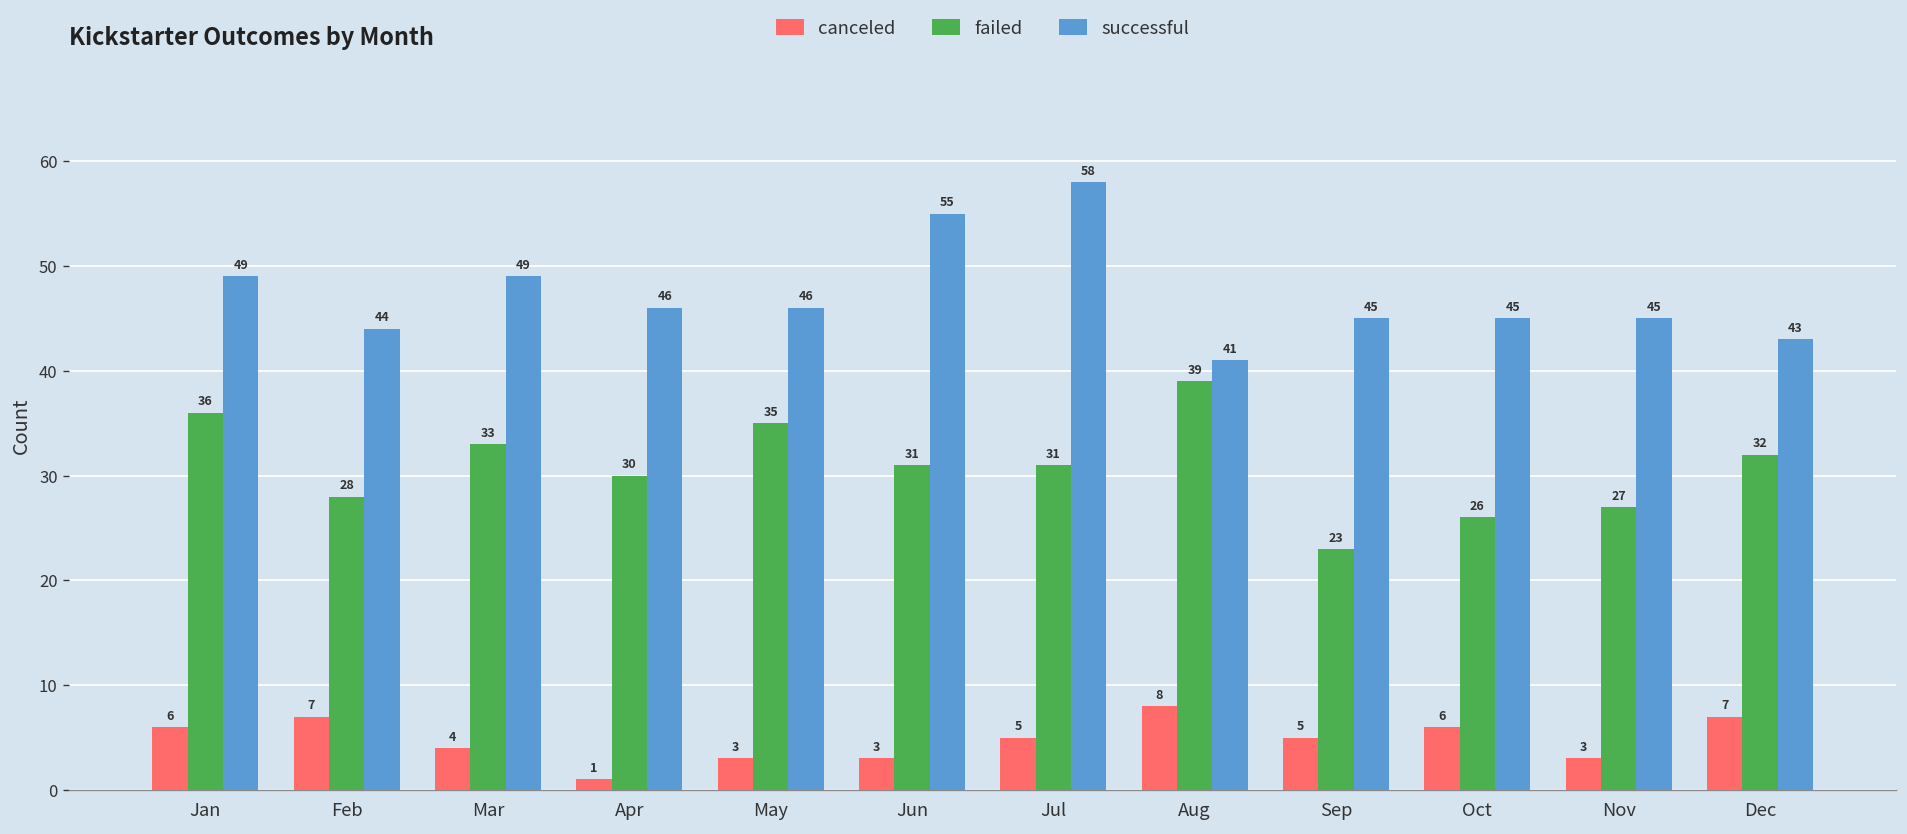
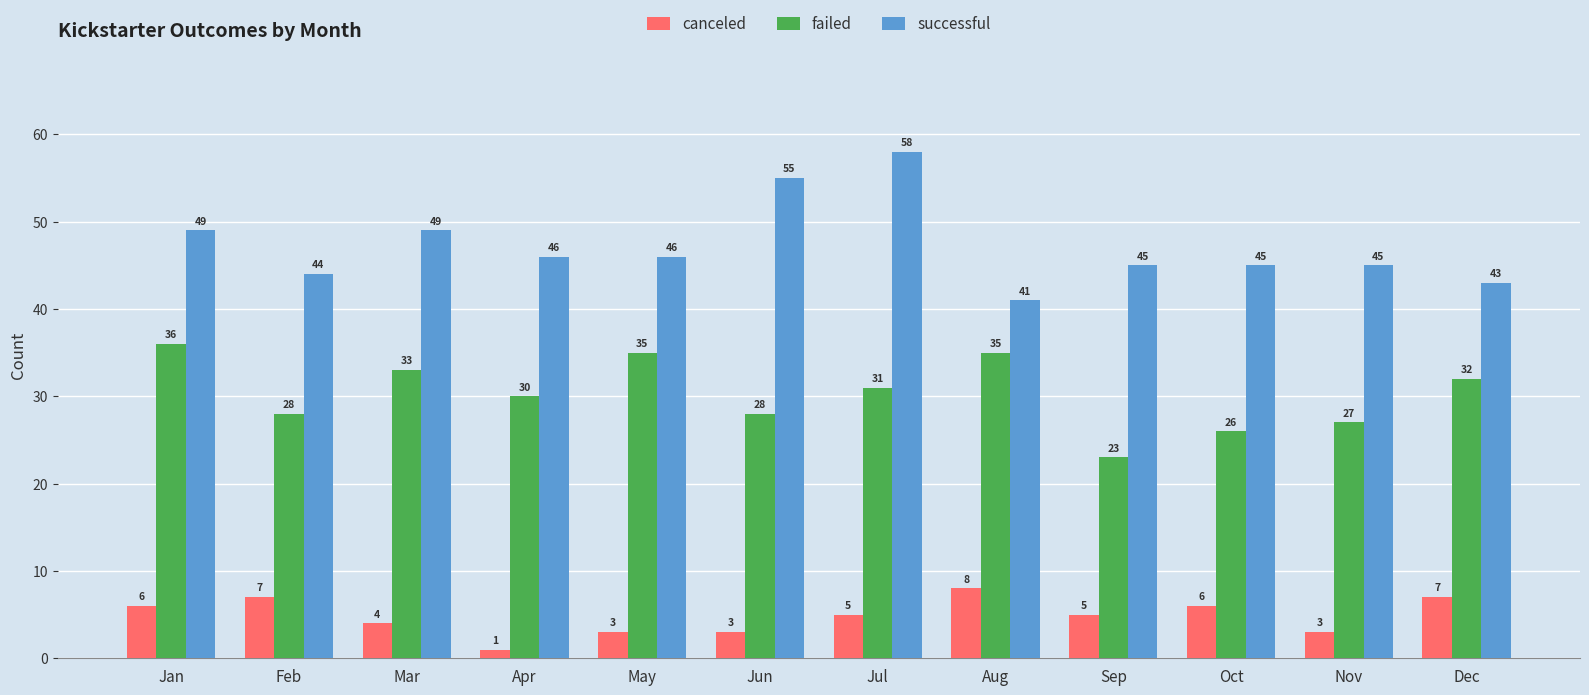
failed, Jun: 31 -> 28
failed, Aug: 39 -> 35
